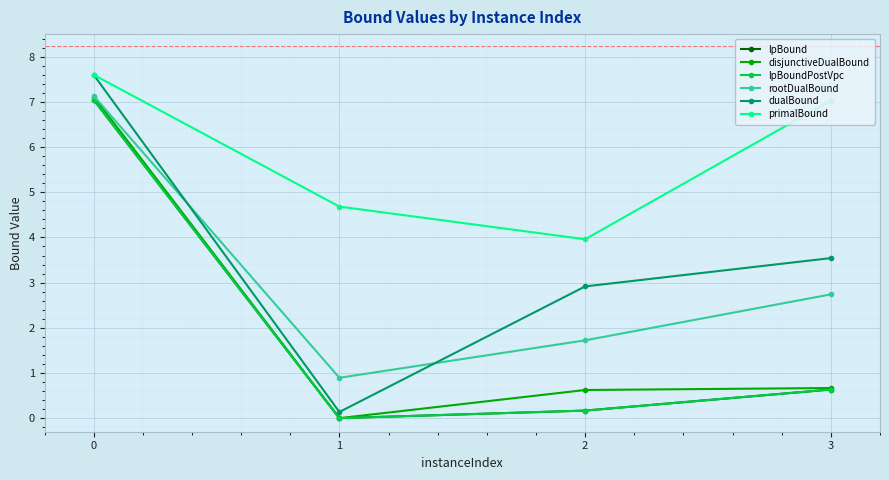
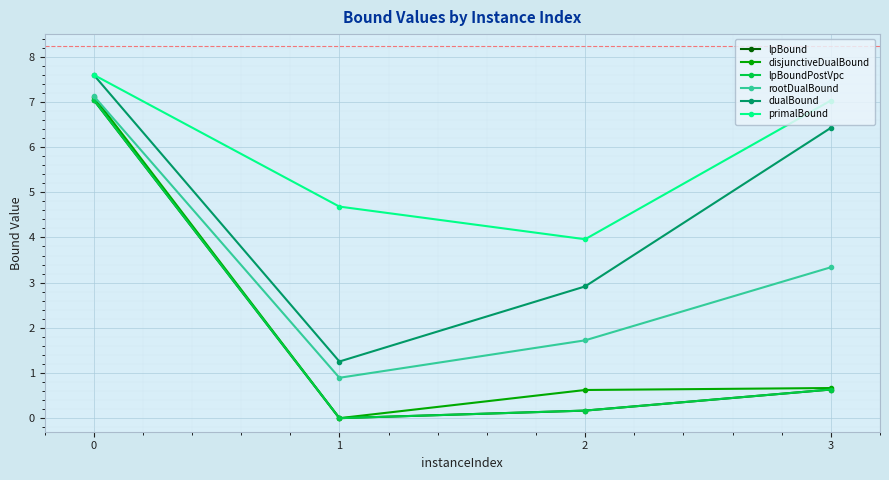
dualBound, 1: 0.1 -> 1.3
rootDualBound, 3: 2.7 -> 3.3
dualBound, 3: 3.5 -> 6.4
